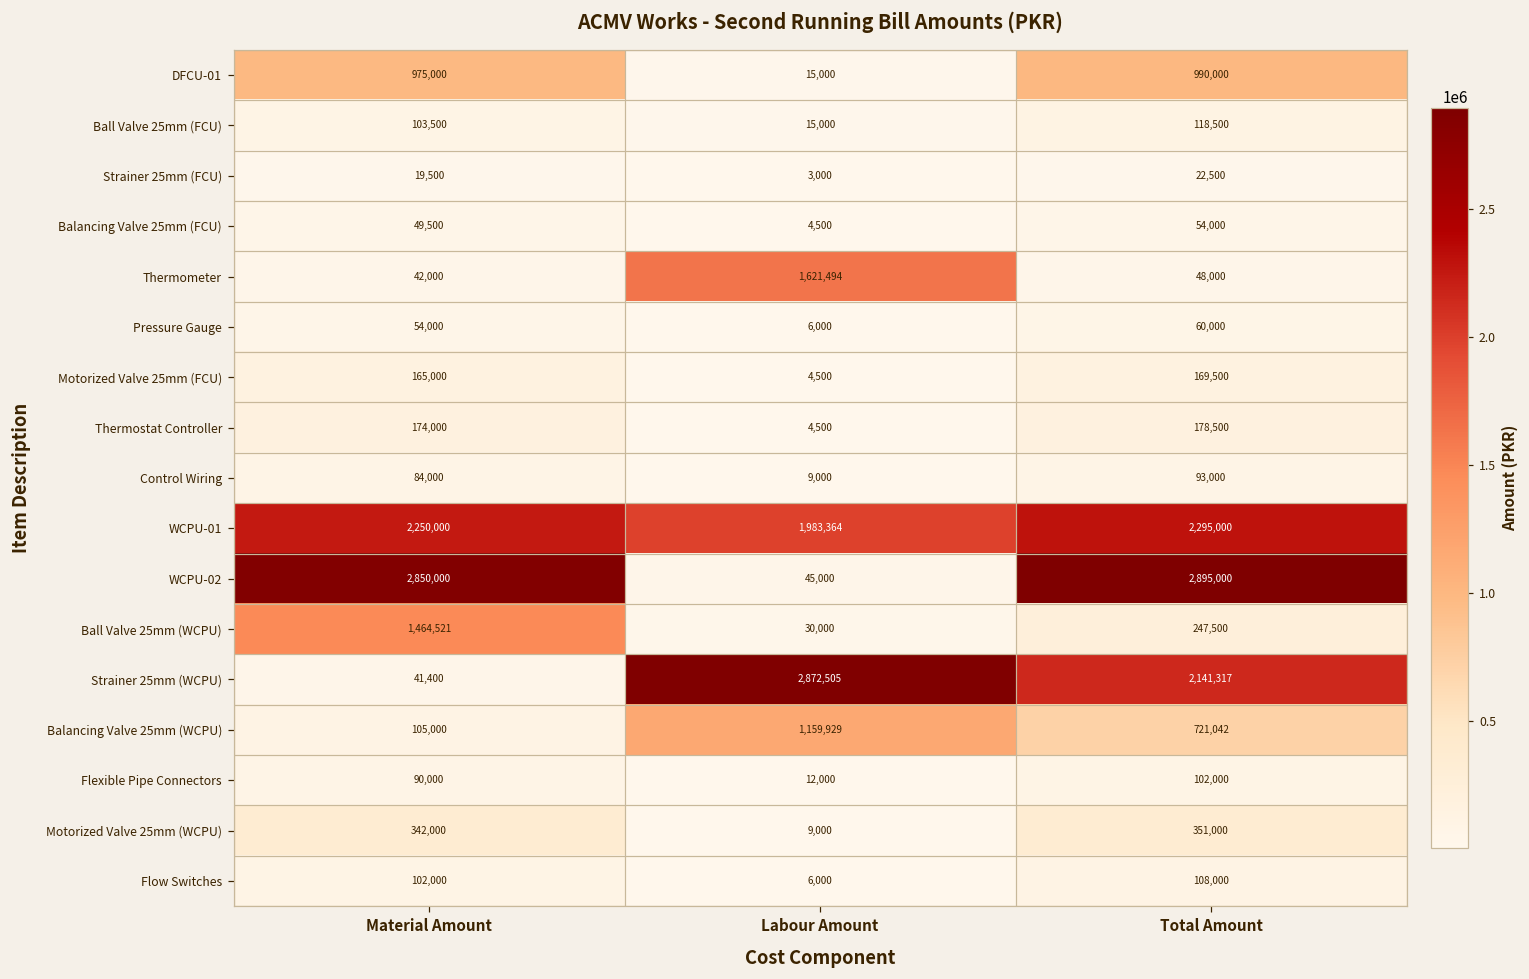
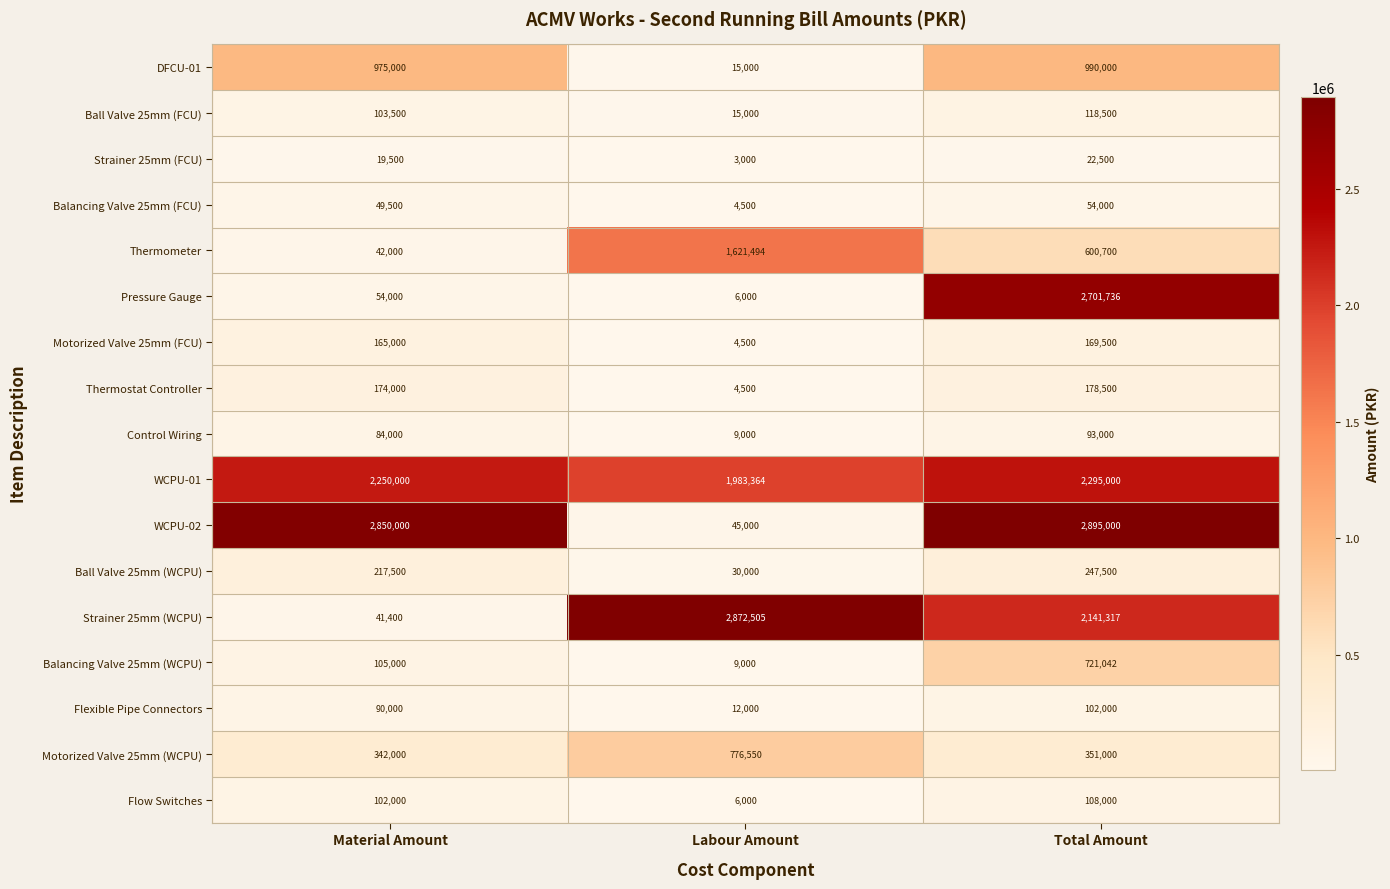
Thermometer, Total Amount: 48,000 -> 600,700
Pressure Gauge, Total Amount: 60,000 -> 2,701,736
Ball Valve 25mm (WCPU), Material Amount: 1,464,521 -> 217,500
Balancing Valve 25mm (WCPU), Labour Amount: 1,159,929 -> 9,000
Motorized Valve 25mm (WCPU), Labour Amount: 9,000 -> 776,550
